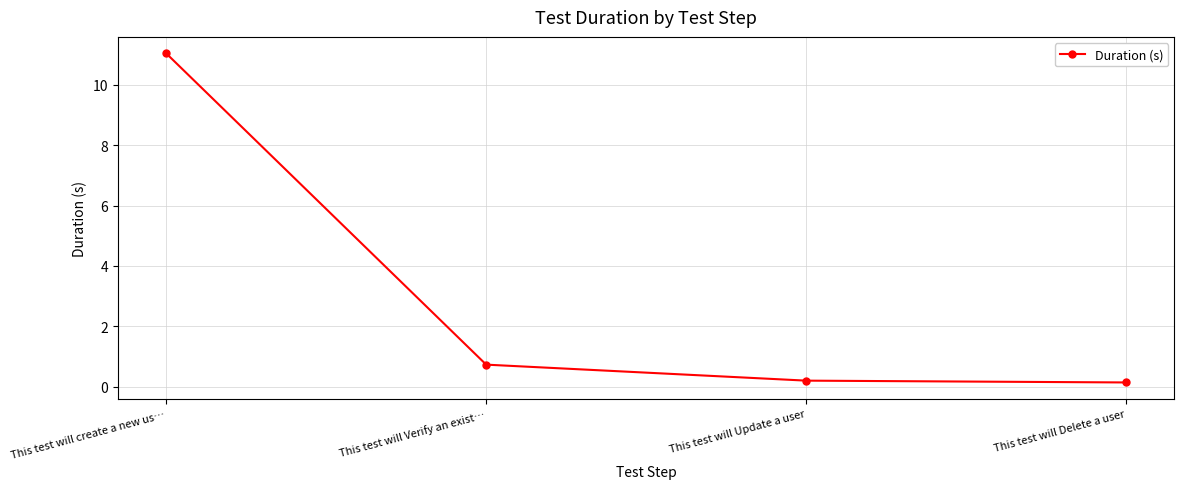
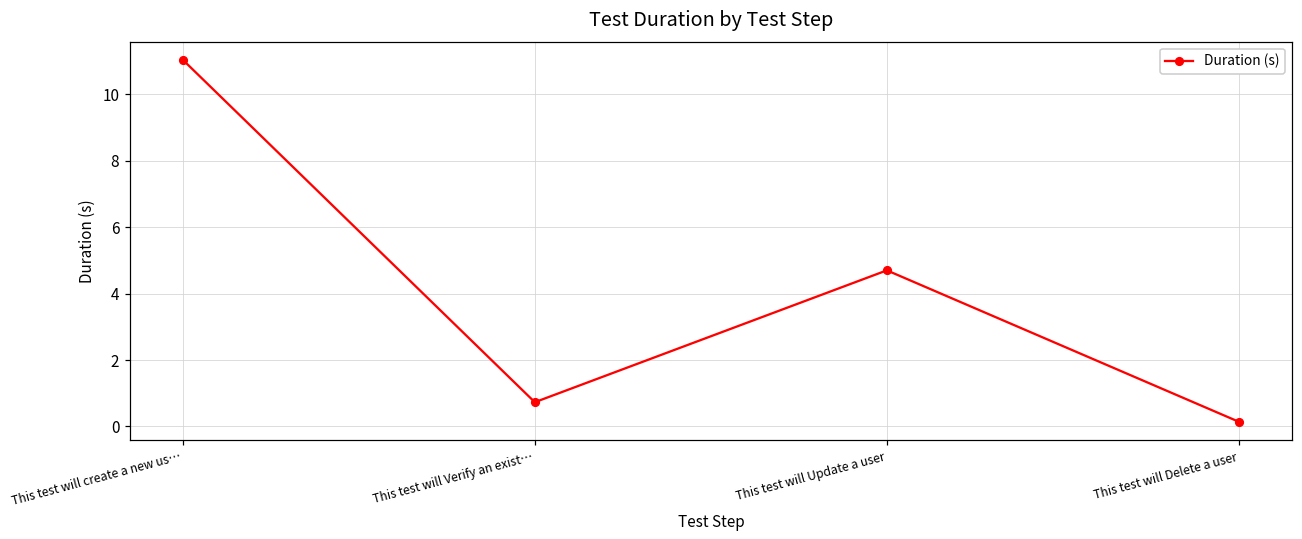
This test will Update a user: 0.2 -> 4.7
